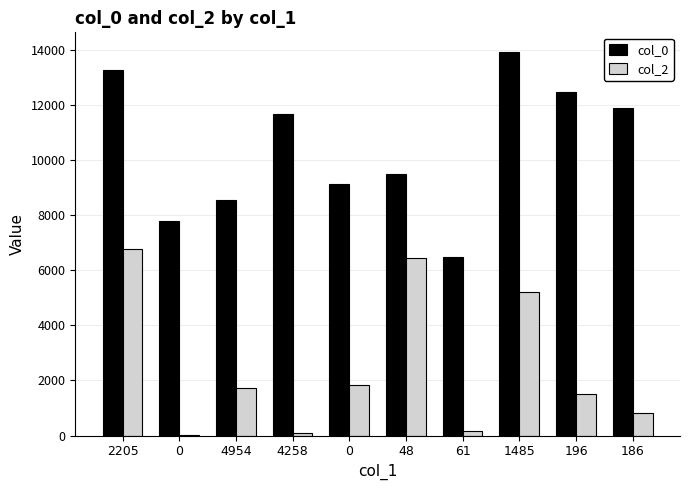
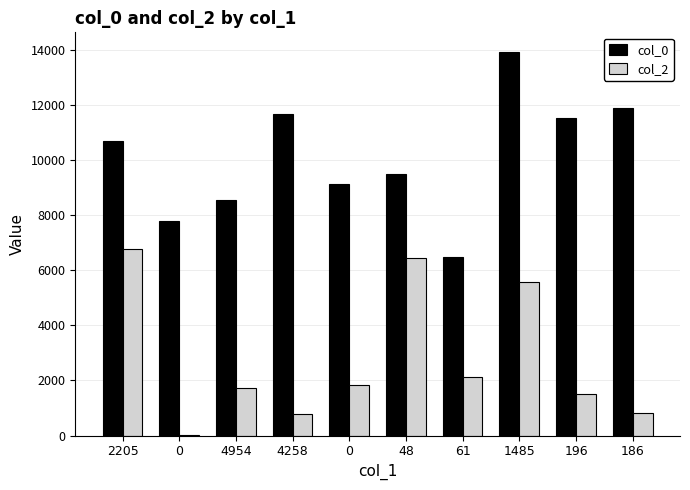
col_0, 2205: 13300 -> 10700
col_2, 4258: 100 -> 800
col_2, 61: 200 -> 2100
col_2, 1485: 5200 -> 5600
col_0, 196: 12500 -> 11500
